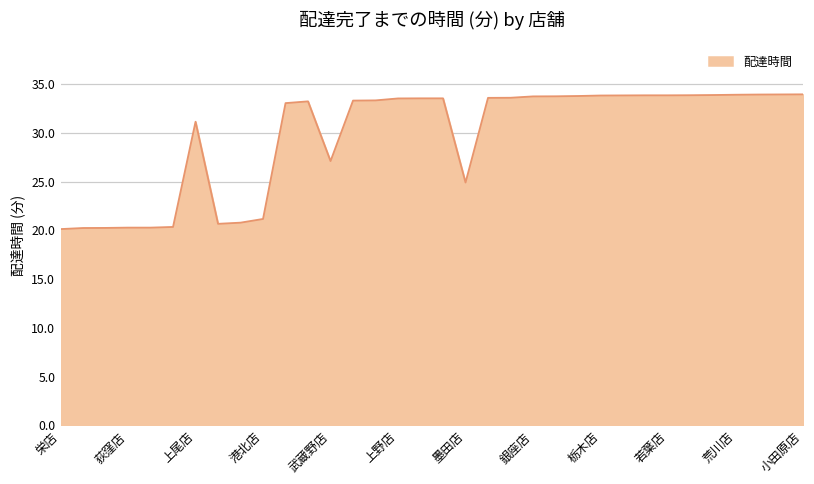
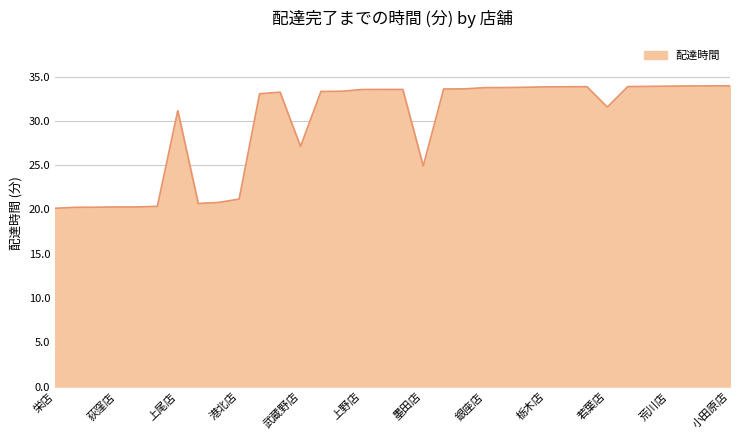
若葉店: 34 -> 32
